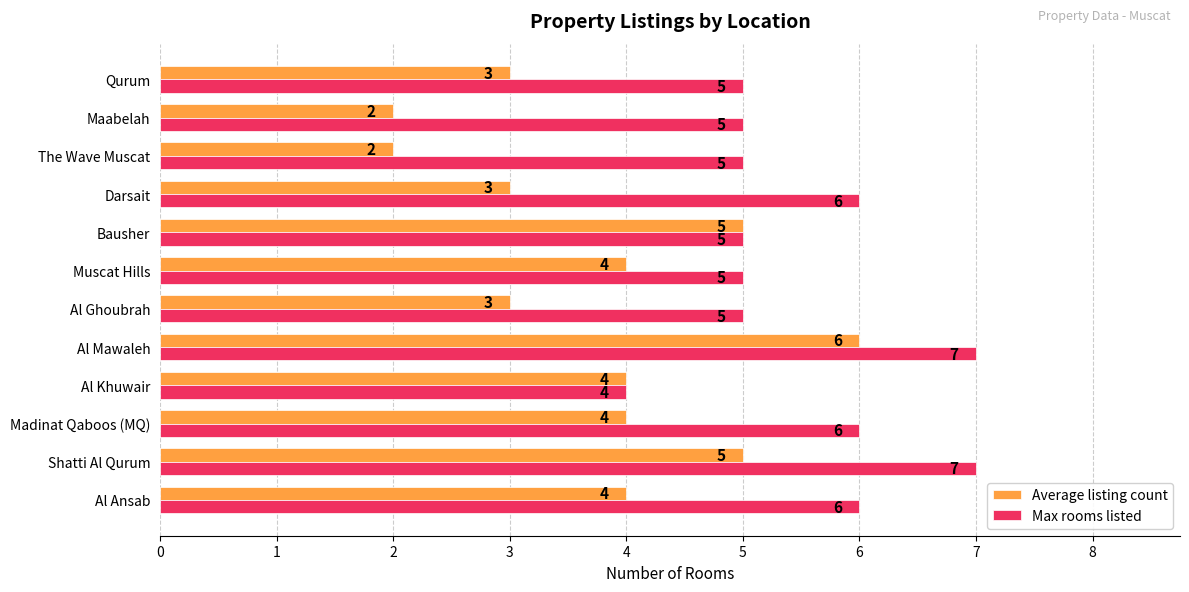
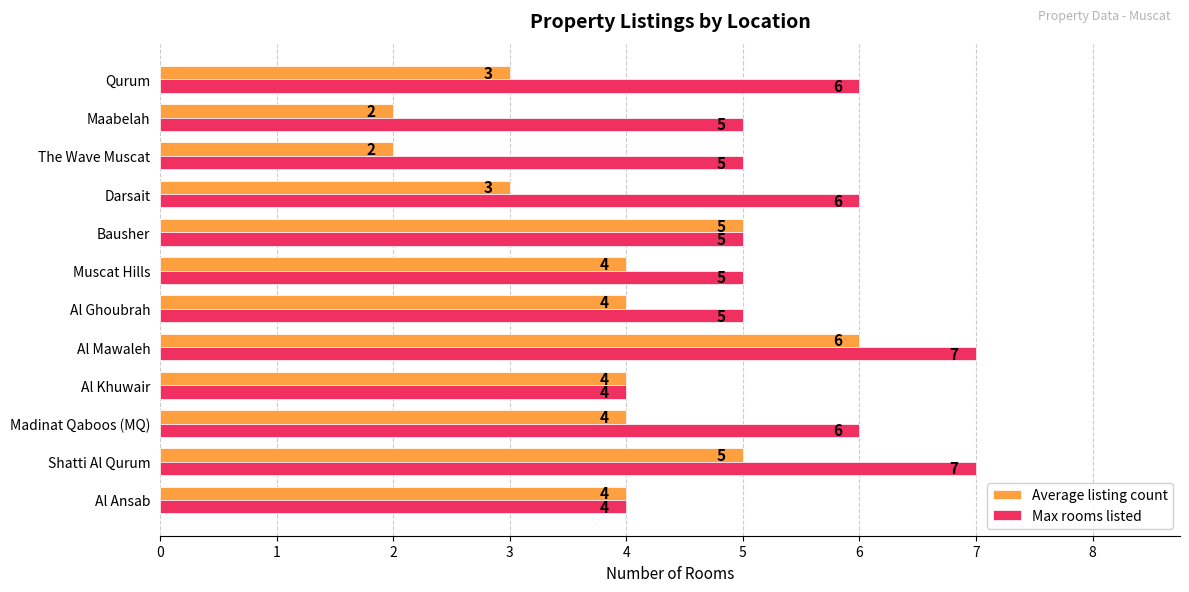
Max rooms listed, Qurum: 5 -> 6
Average listing count, Al Ghoubrah: 3 -> 4
Max rooms listed, Al Ansab: 6 -> 4
